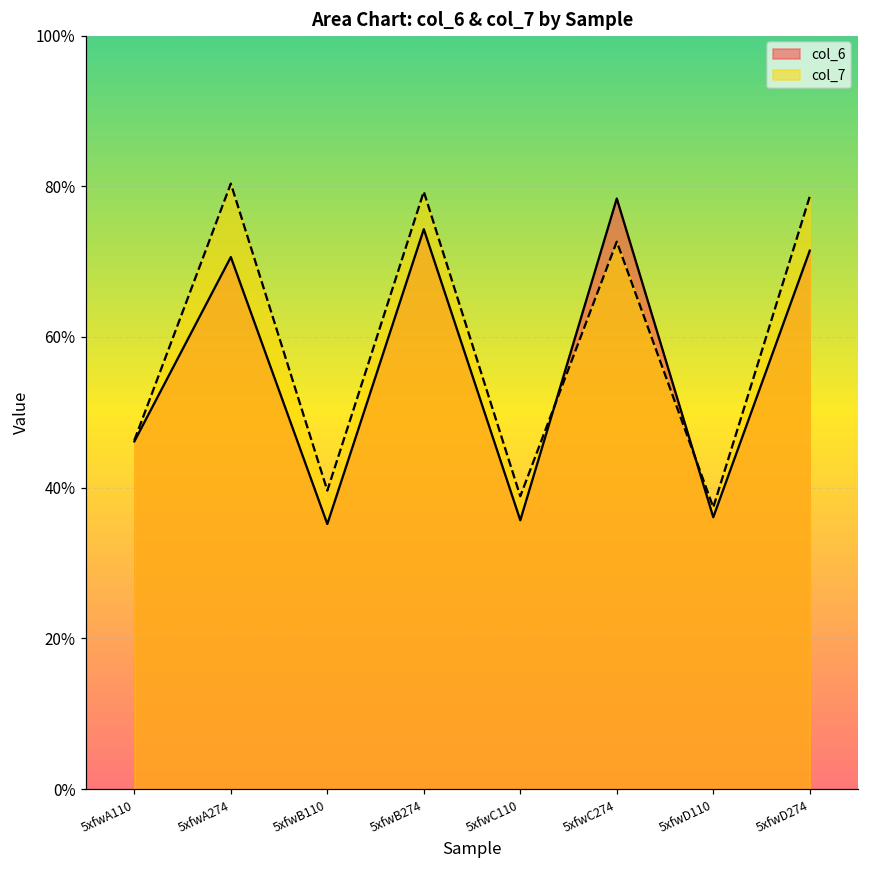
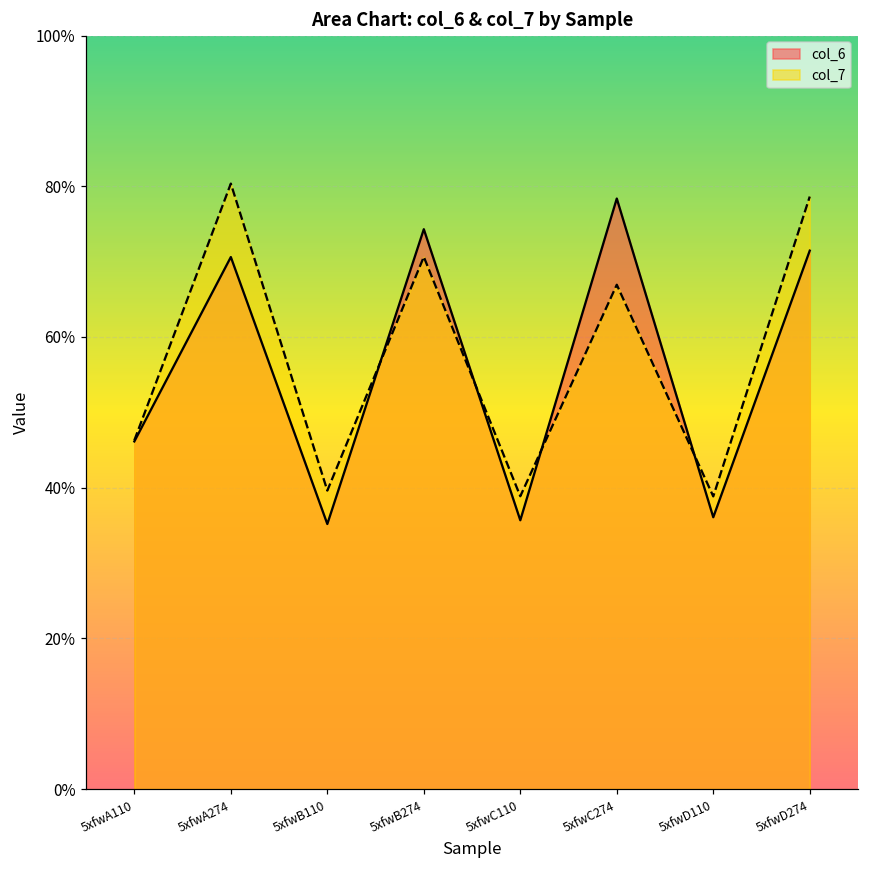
col_7, 5xfwB274: 79% -> 71%
col_7, 5xfwC274: 73% -> 67%
col_7, 5xfwD110: 37% -> 39%
